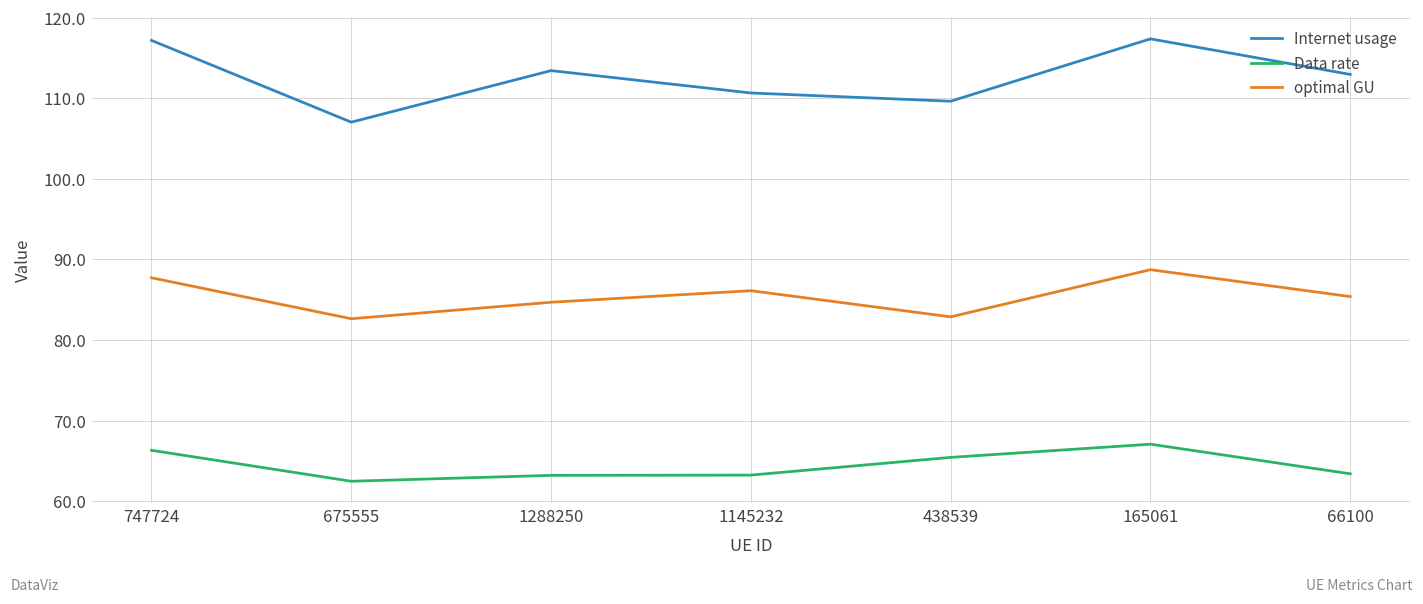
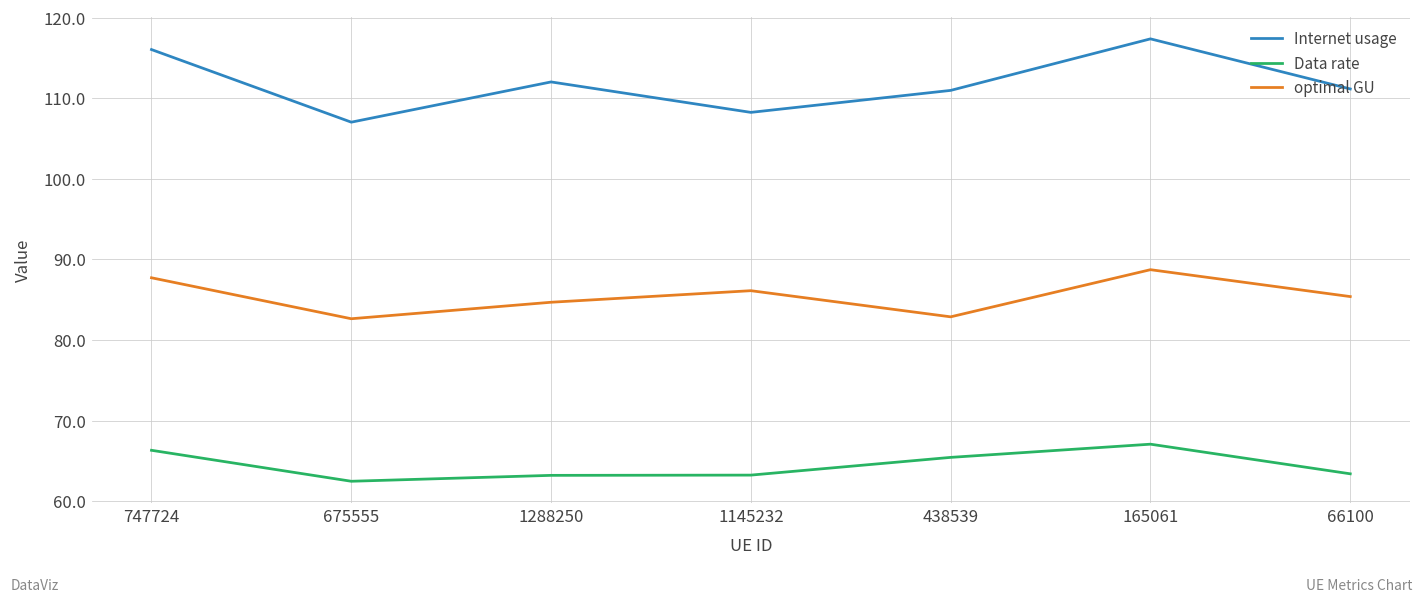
Internet usage, 747724: 117 -> 116
Internet usage, 1288250: 113 -> 112
Internet usage, 1145232: 111 -> 108
Internet usage, 438539: 110 -> 111
Internet usage, 66100: 113 -> 111
